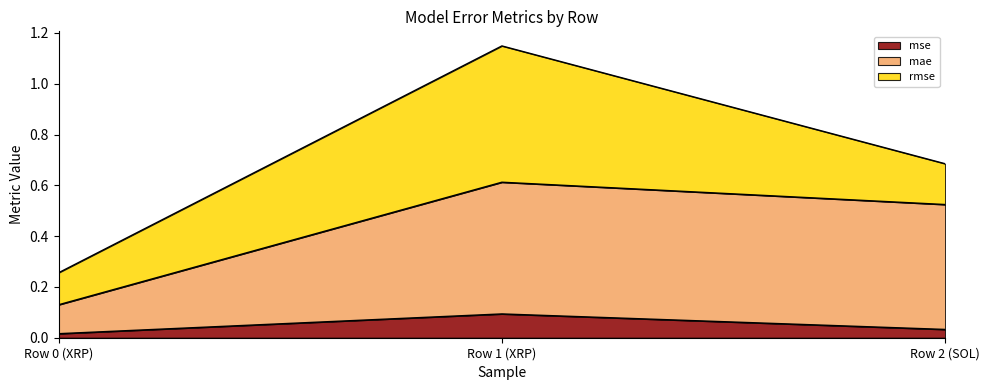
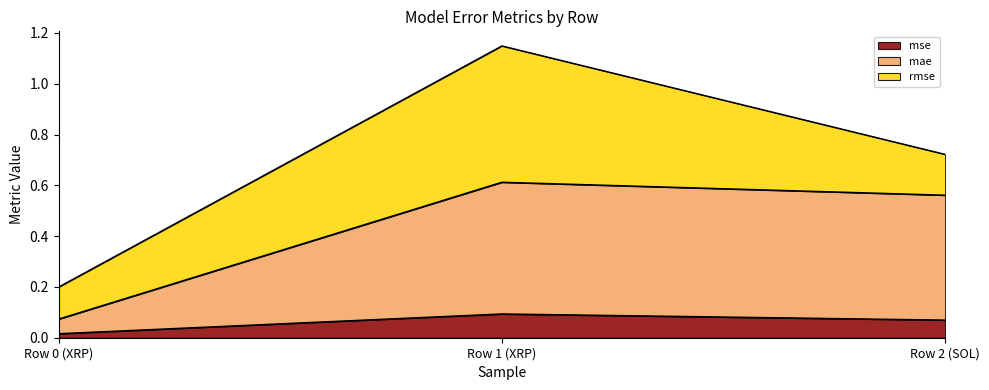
mae, Row 0 (XRP): 0.11 -> 0.06
mse, Row 2 (SOL): 0.03 -> 0.07
